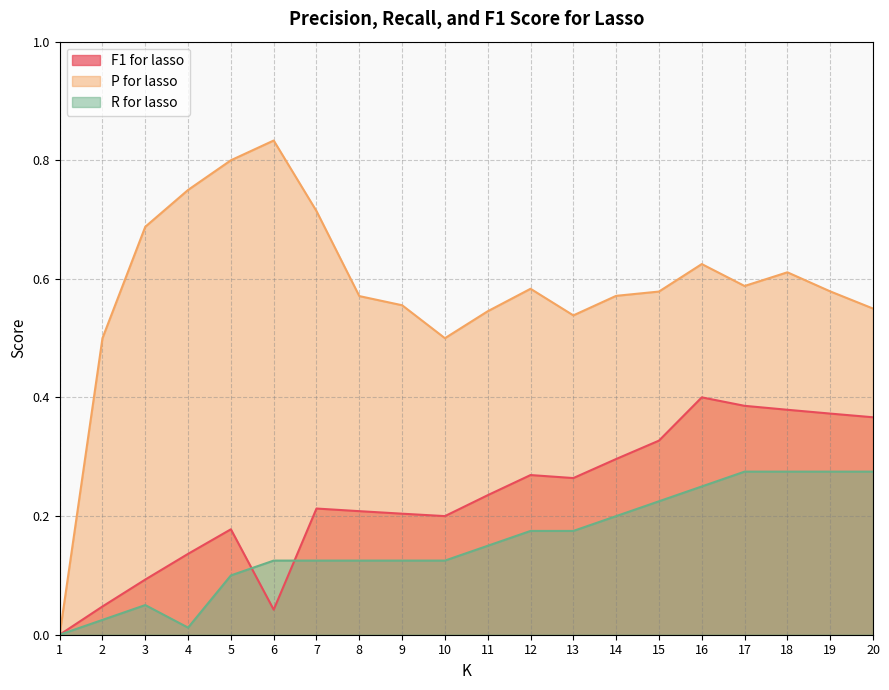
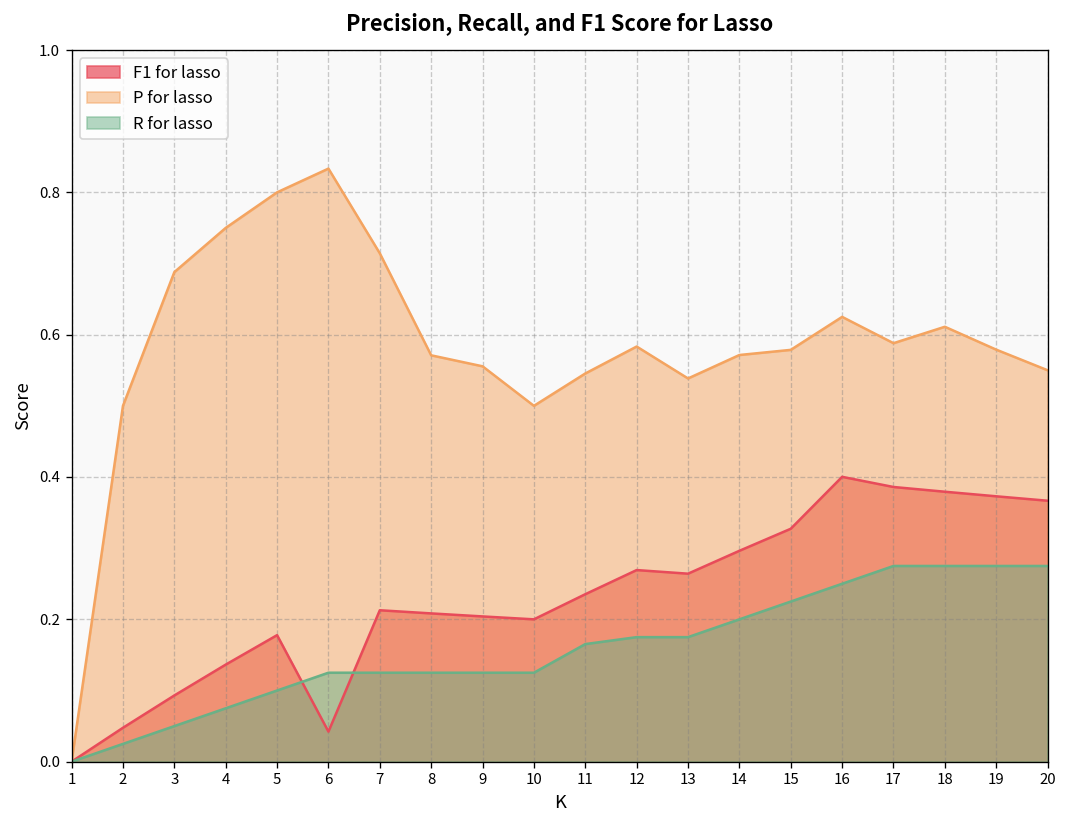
R for lasso, 4: 0.01 -> 0.08
R for lasso, 11: 0.15 -> 0.17
